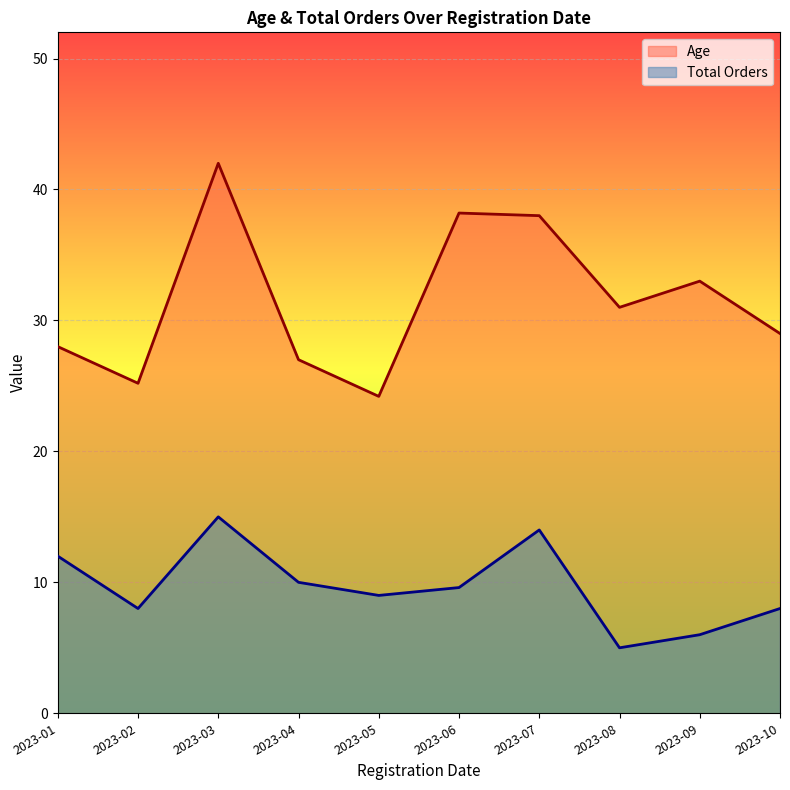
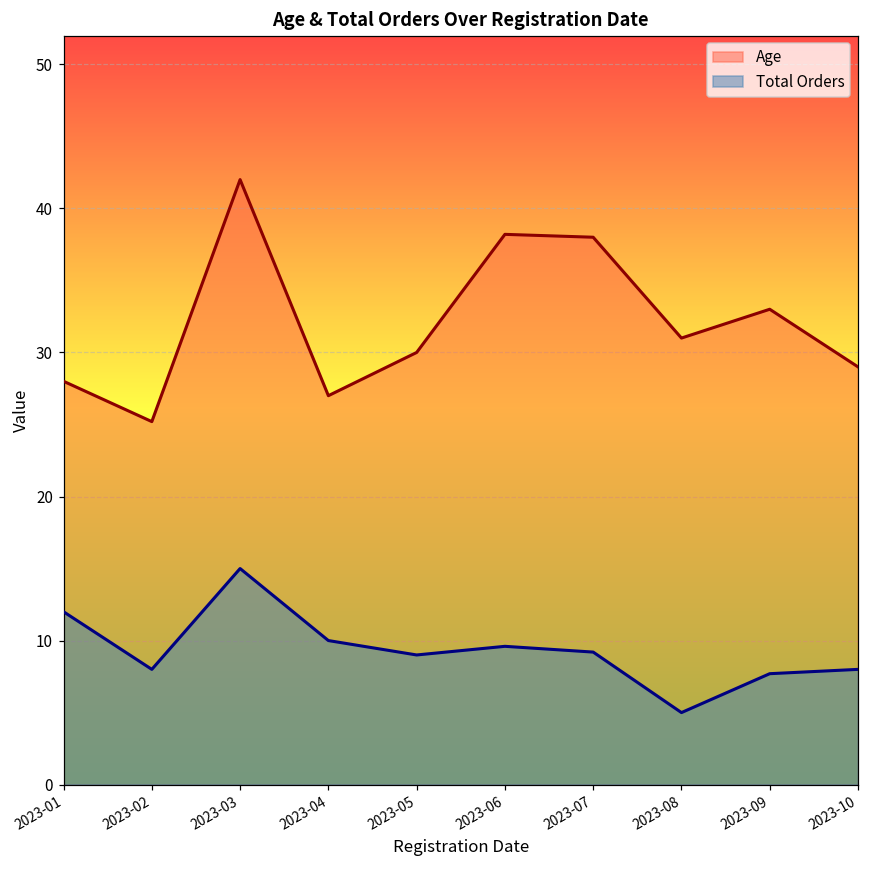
Age, 2023-05: 24.2 -> 30.0
Total Orders, 2023-07: 14.0 -> 9.2
Total Orders, 2023-09: 6.0 -> 7.7
